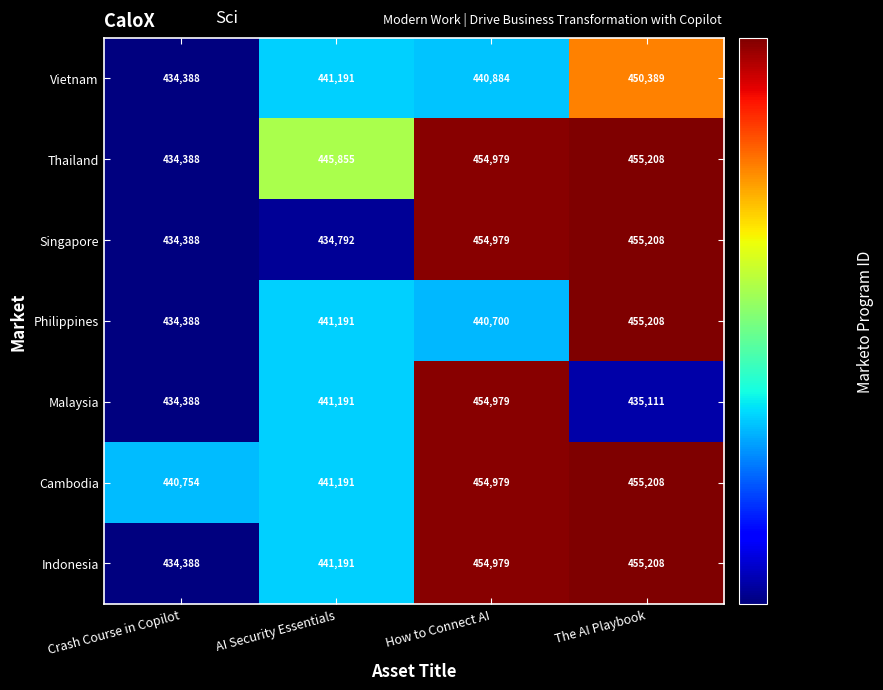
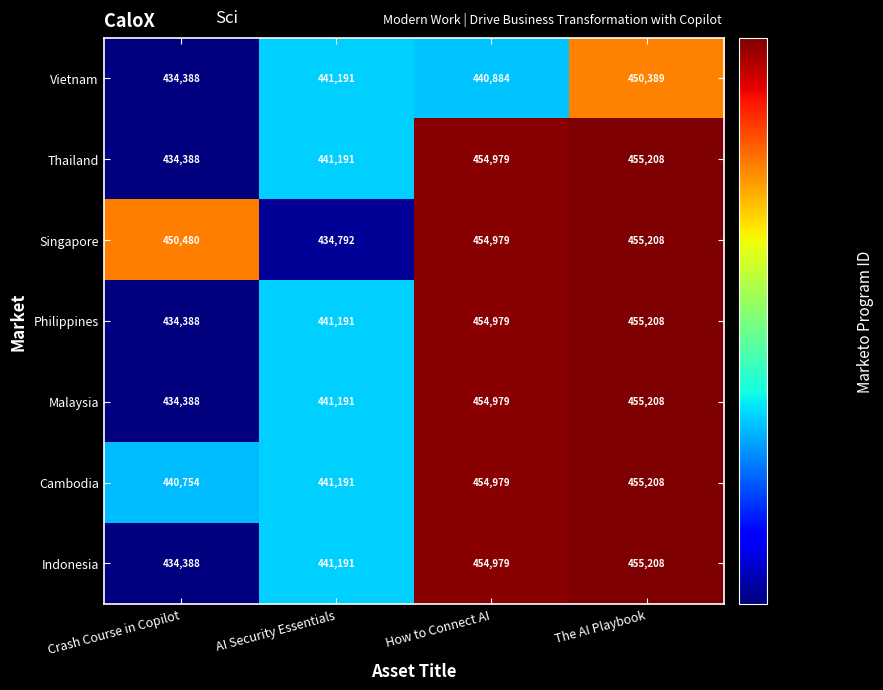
Thailand, AI Security Essentials: 445,855 -> 441,191
Singapore, Crash Course in Copilot: 434,388 -> 450,480
Philippines, How to Connect AI: 440,700 -> 454,979
Malaysia, The AI Playbook: 435,111 -> 455,208
